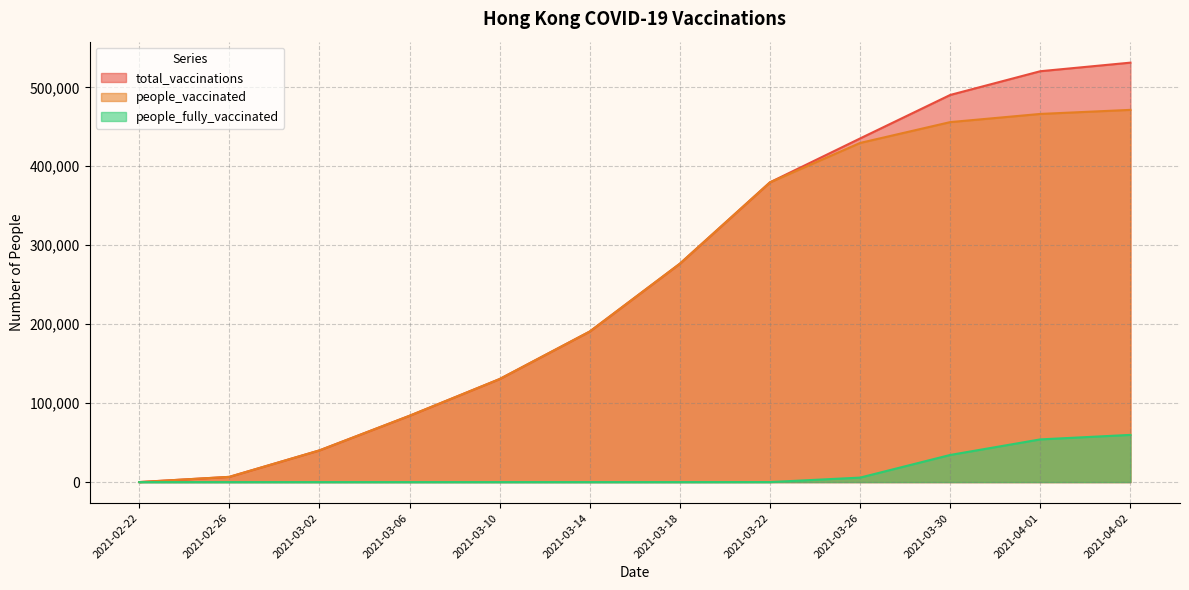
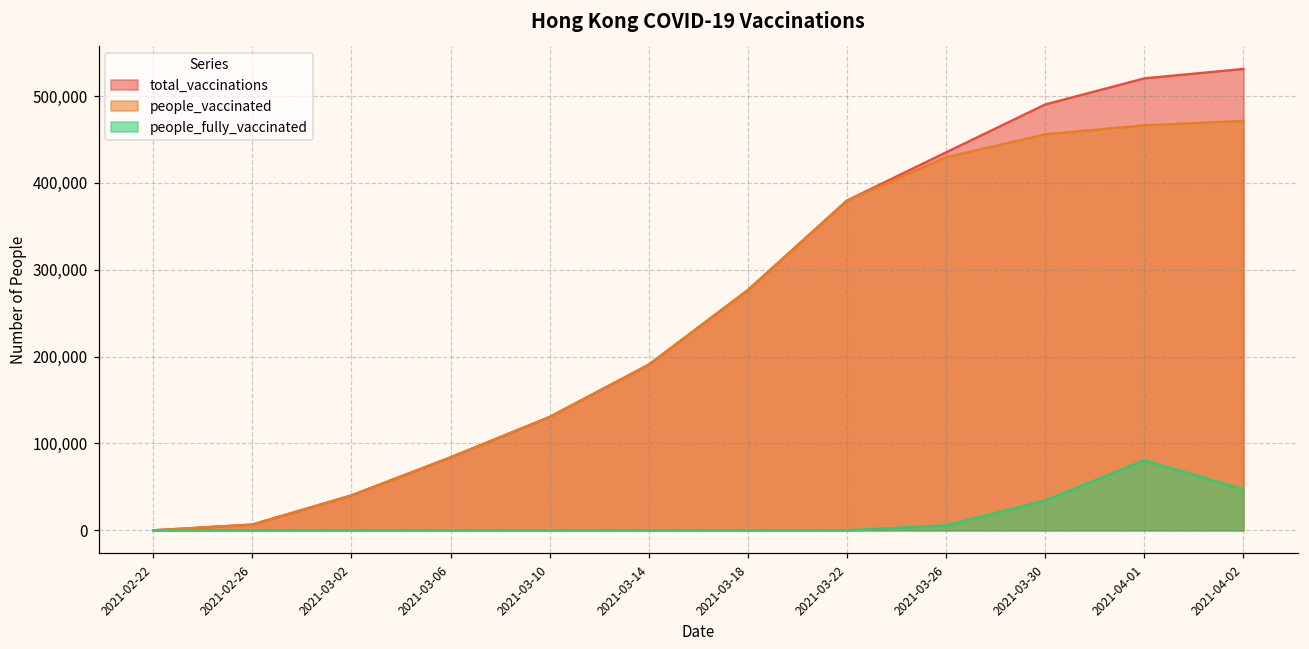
people_fully_vaccinated, 2021-04-01: 50,000 -> 80,000
people_fully_vaccinated, 2021-04-02: 60,000 -> 50,000
